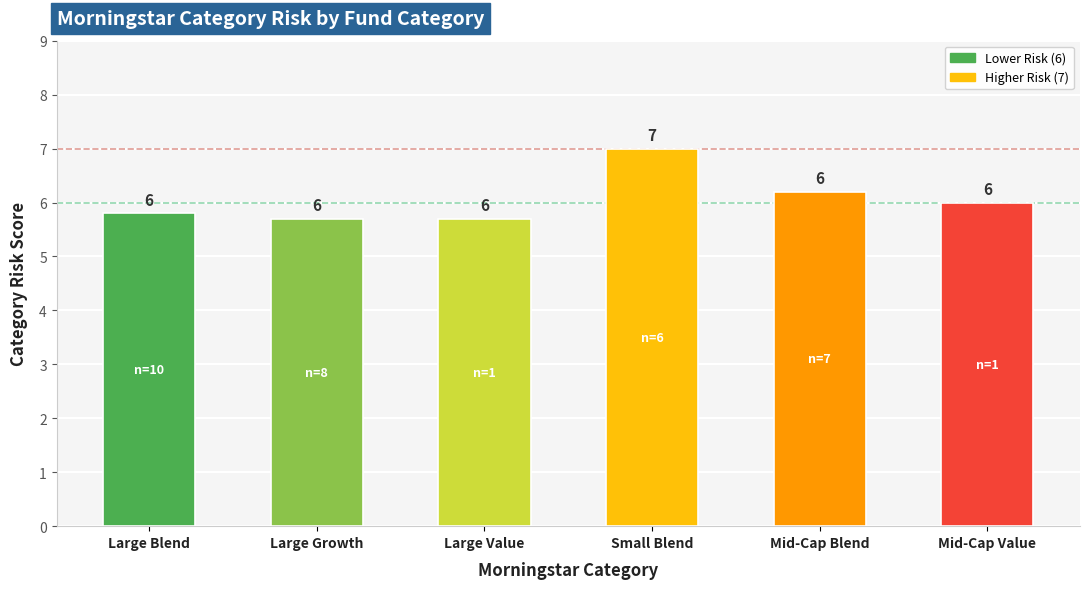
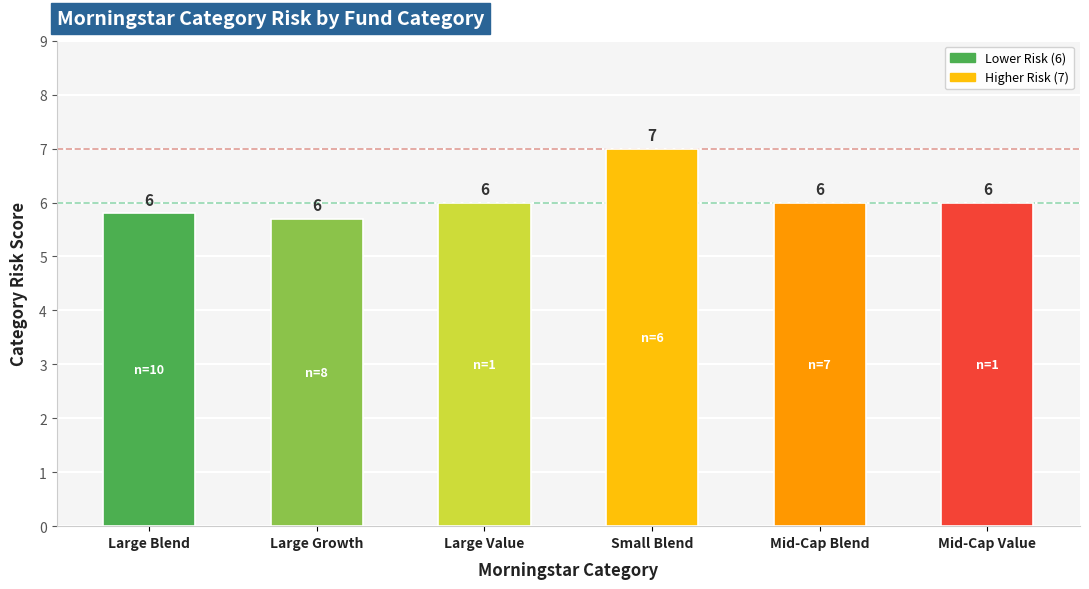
Large Value: 5.7 -> 6.0
Mid-Cap Blend: 6.2 -> 6.0
